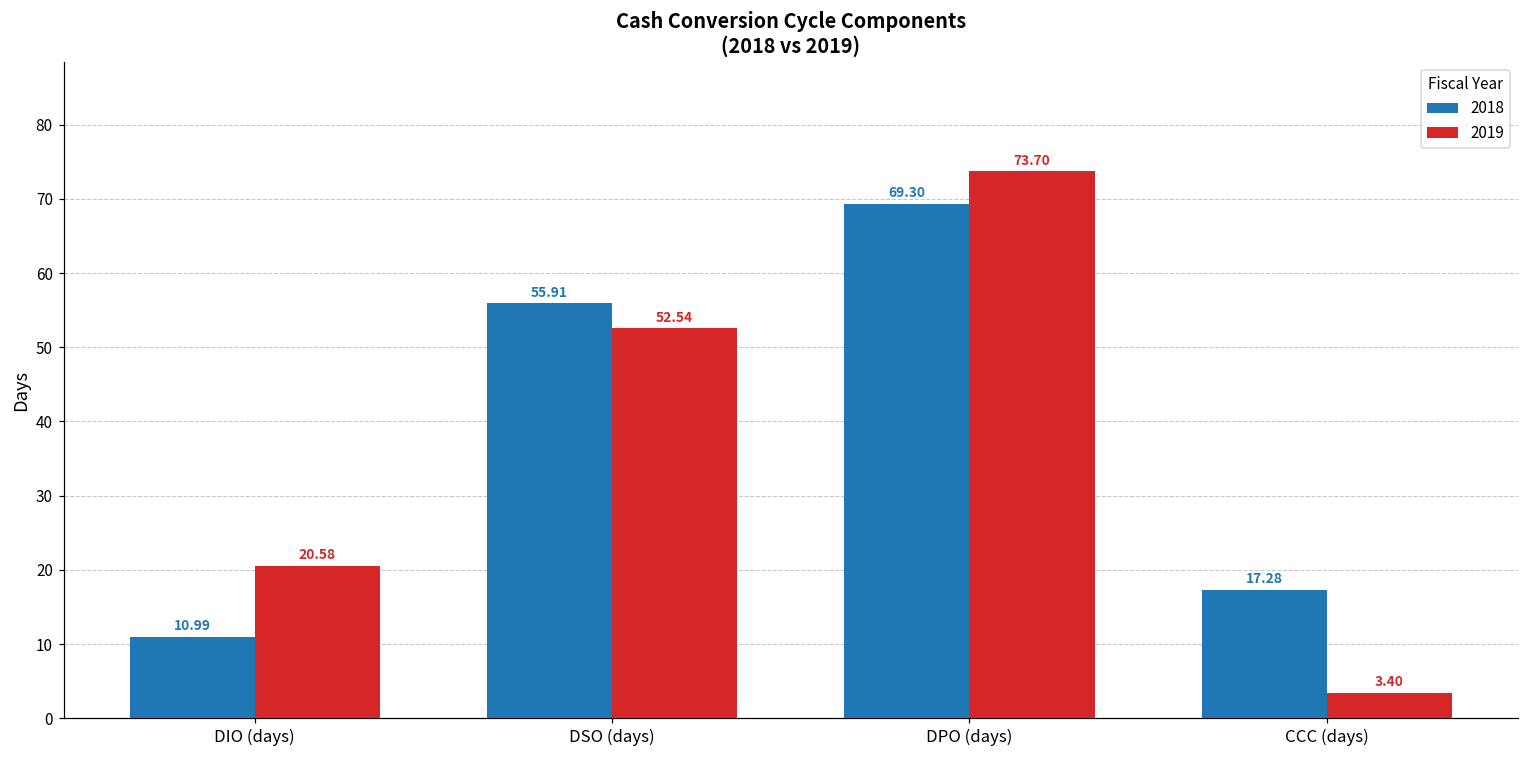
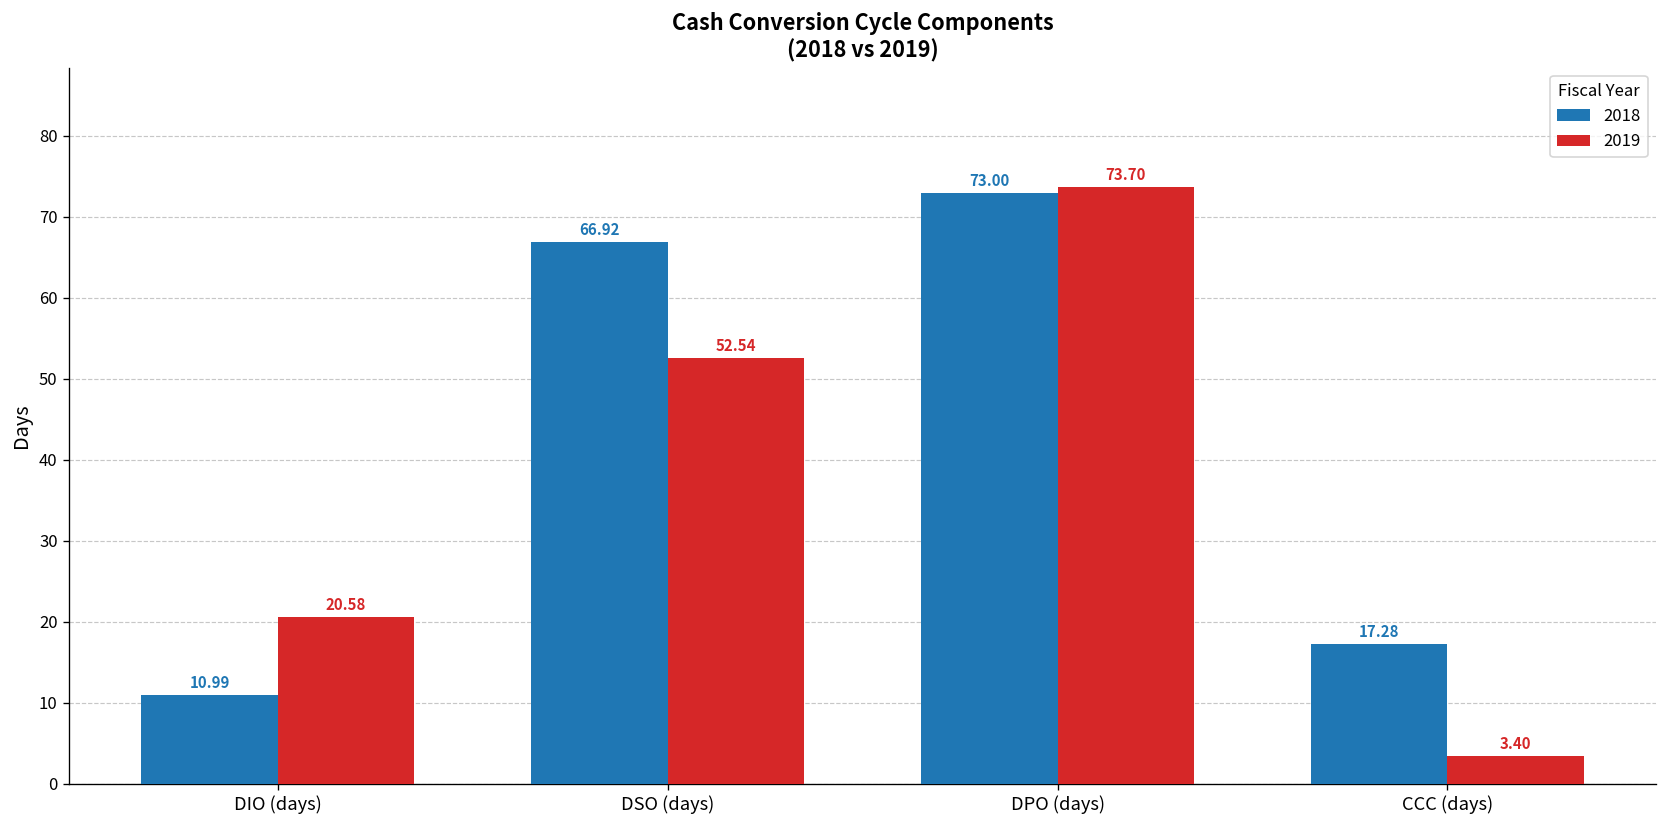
2018, DSO (days): 55.91 -> 66.92
2018, DPO (days): 69.30 -> 73.00
